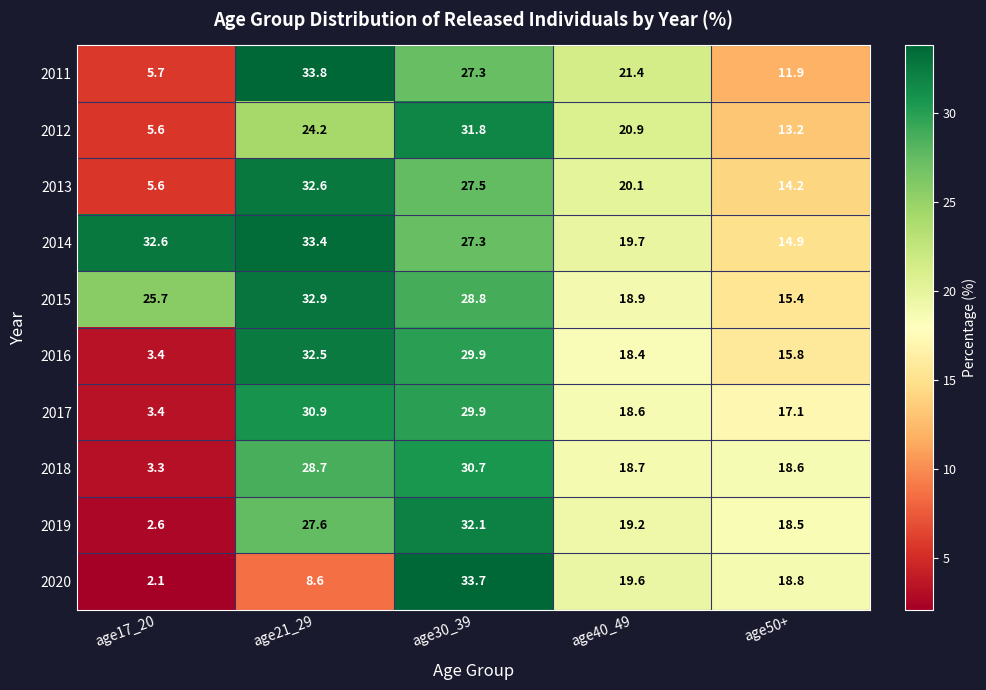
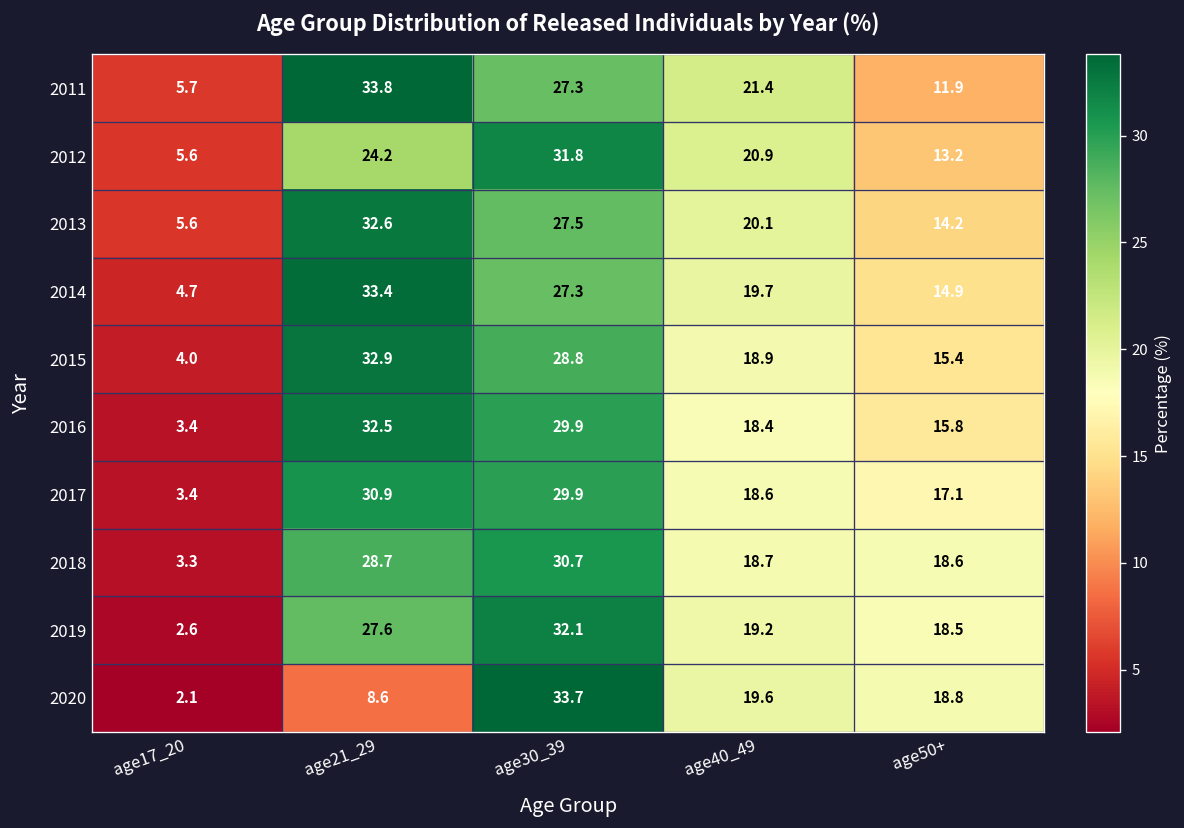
2014, age17_20: 32.6 -> 4.7
2015, age17_20: 25.7 -> 4.0
